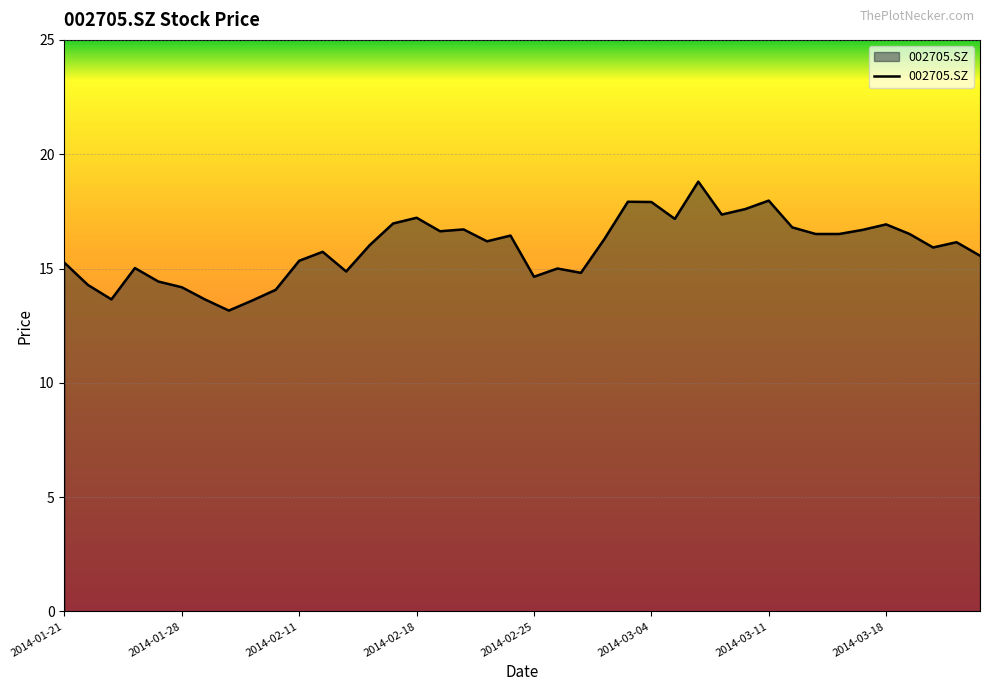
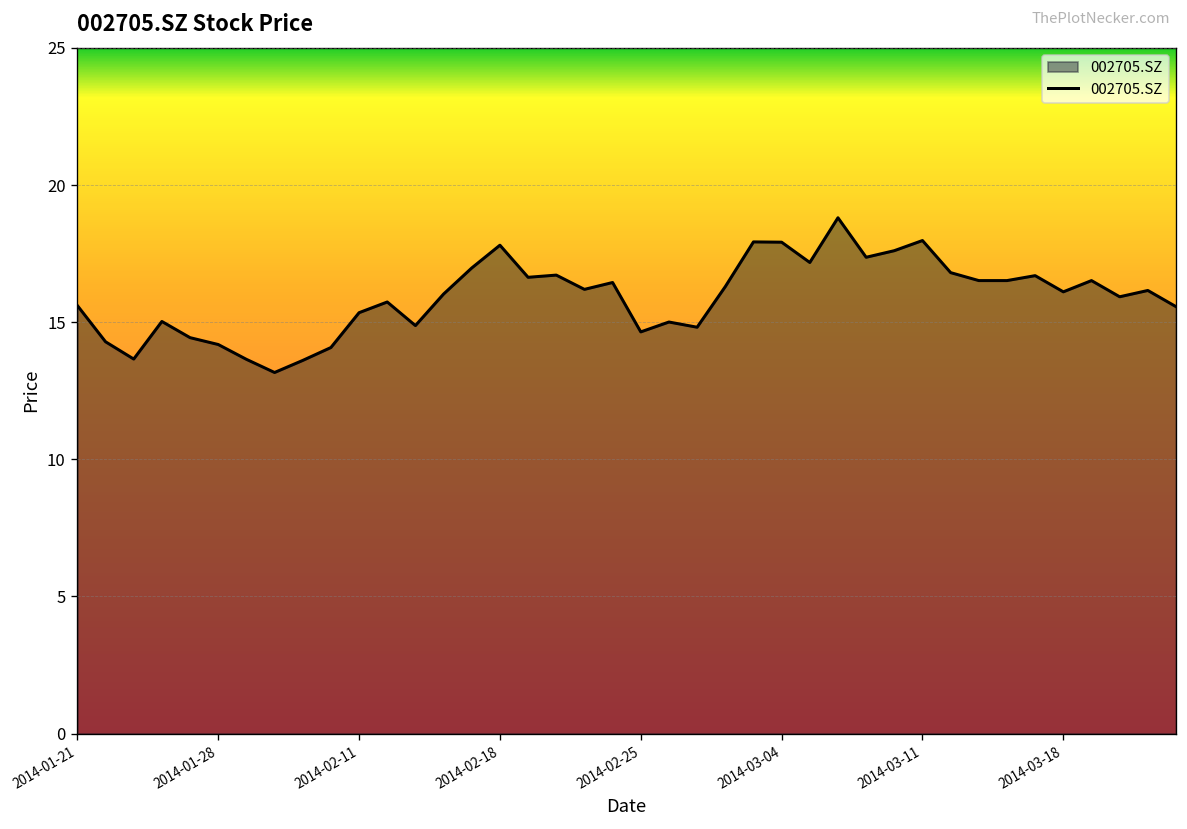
2014-01-21: 15.3 -> 15.6
2014-02-18: 17.2 -> 17.8
2014-03-18: 16.9 -> 16.1
